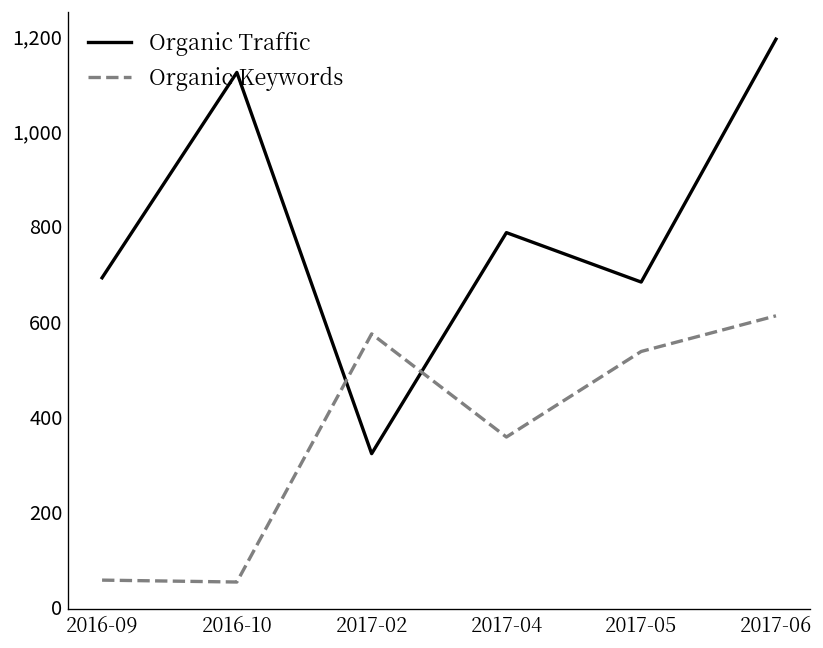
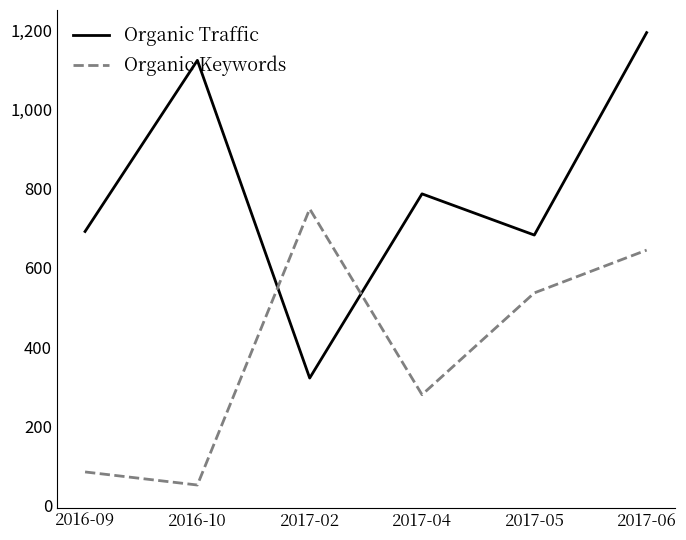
Organic Keywords, 2016-09: 60 -> 90
Organic Keywords, 2017-02: 570 -> 750
Organic Keywords, 2017-04: 360 -> 280
Organic Keywords, 2017-06: 610 -> 650
